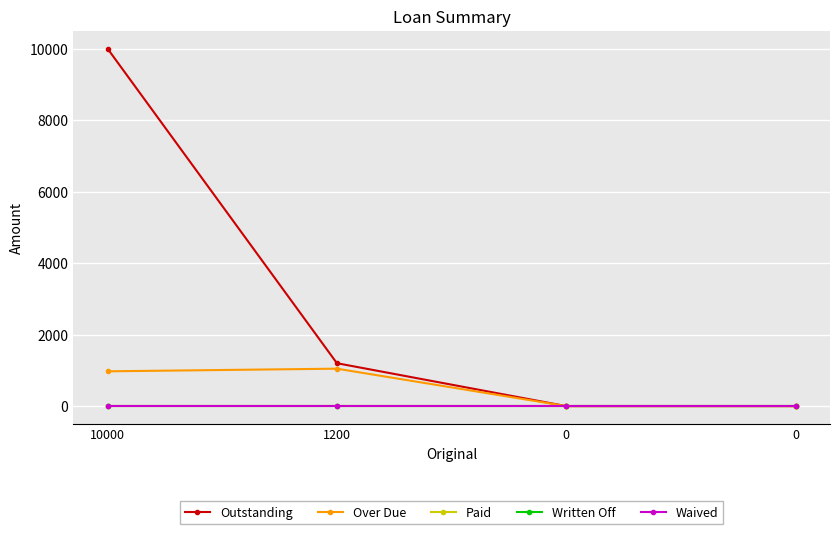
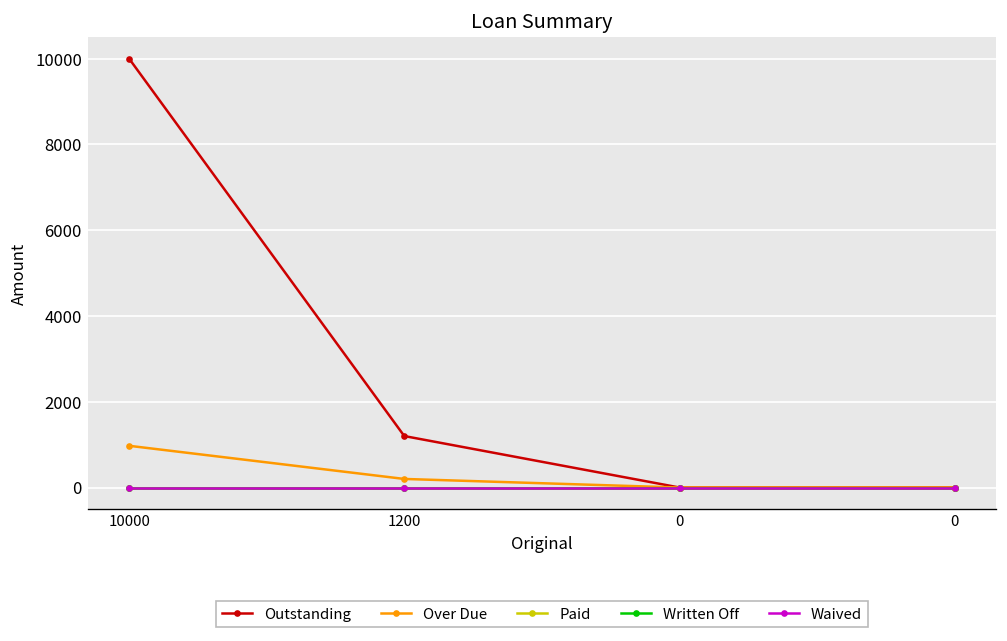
Over Due, 1200: 1000 -> 200
